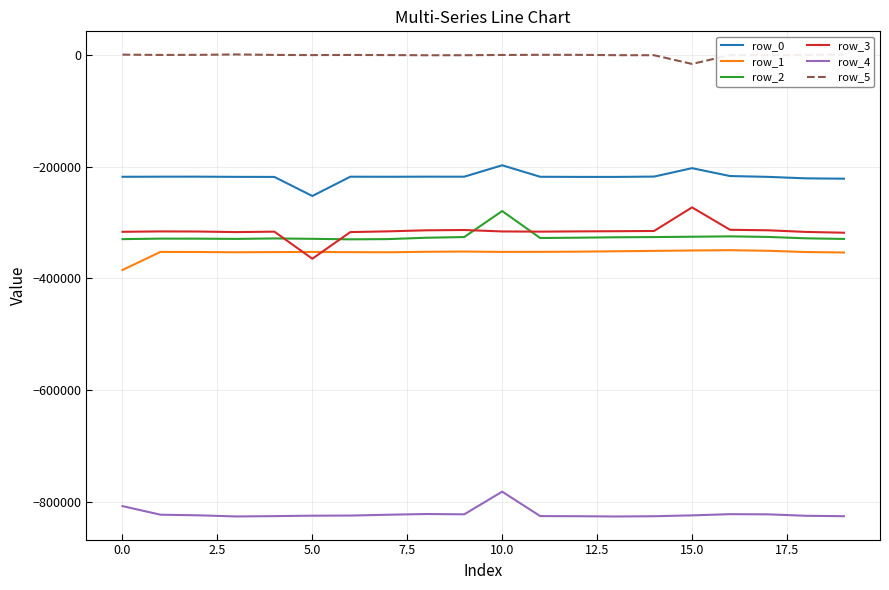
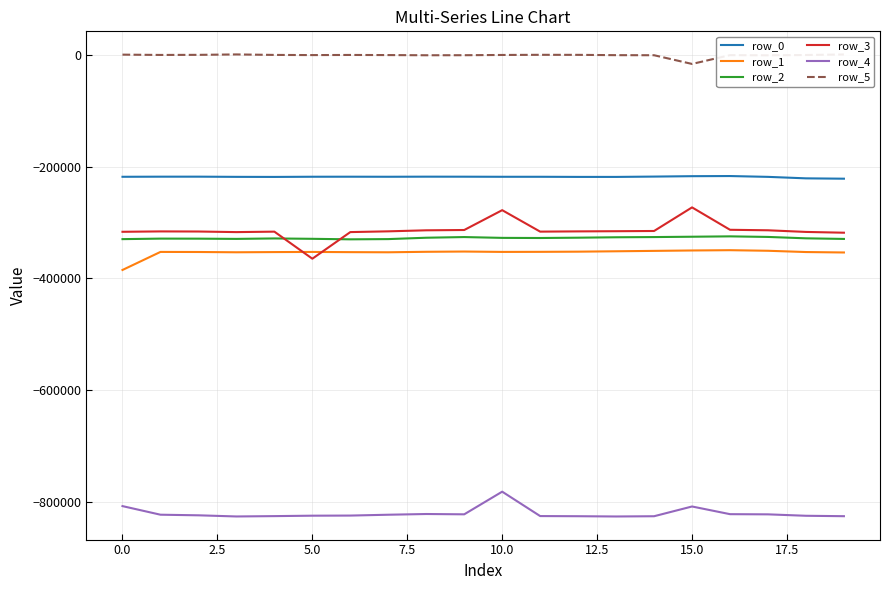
row_0, 5.0: -250000 -> -220000
row_0, 10.0: -200000 -> -220000
row_2, 10.0: -280000 -> -330000
row_3, 10.0: -320000 -> -280000
row_0, 15.0: -200000 -> -220000
row_4, 15.0: -820000 -> -810000
